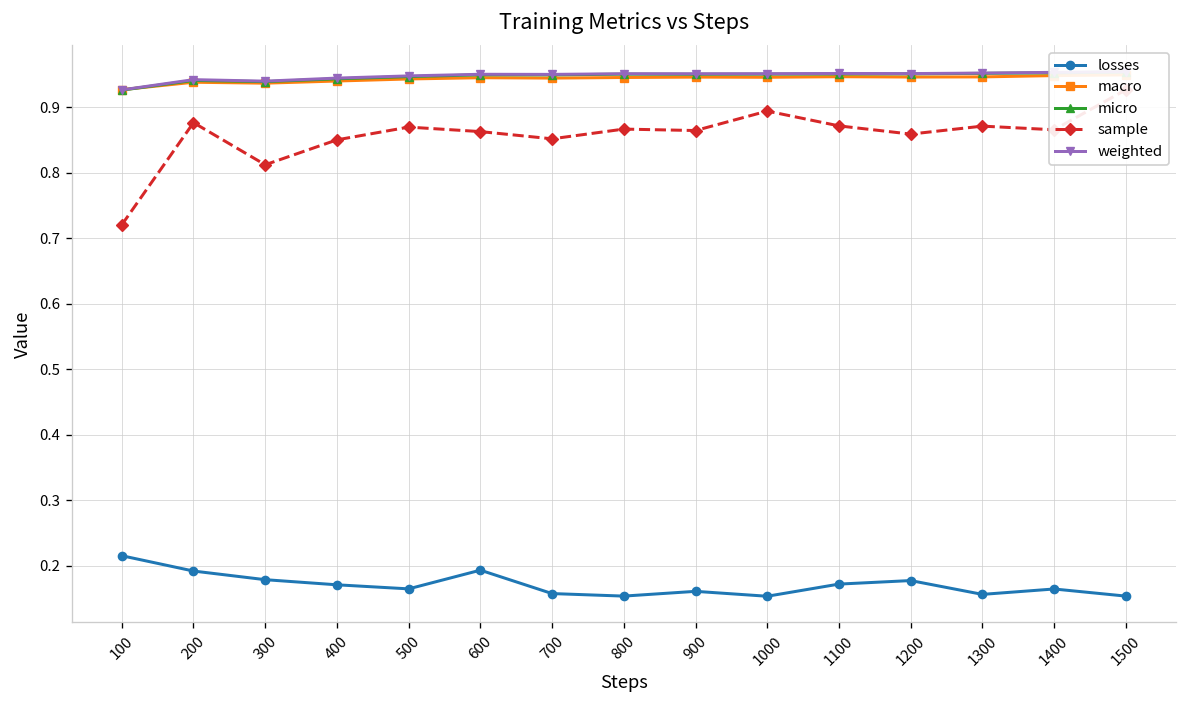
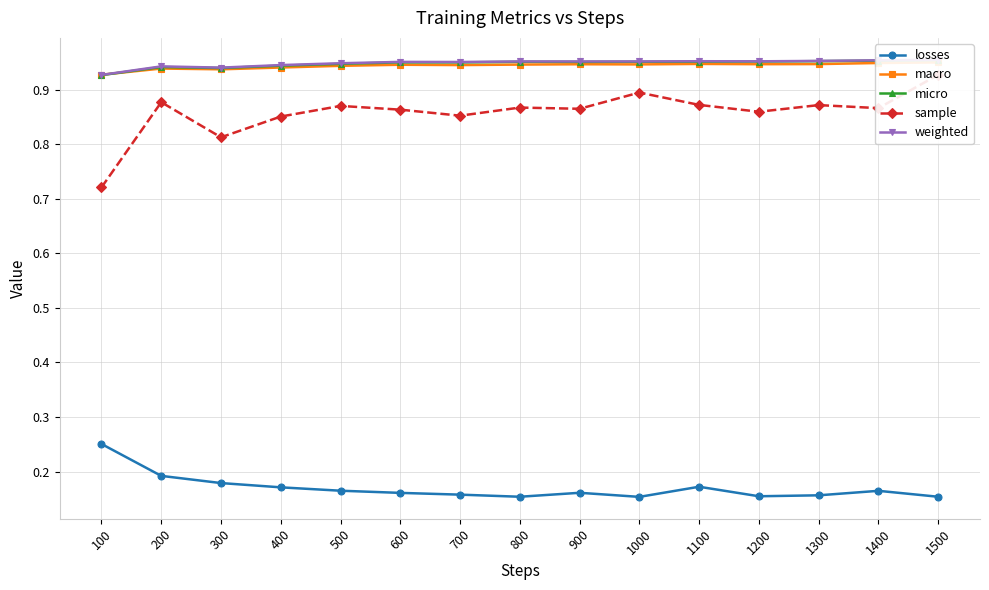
losses, 100: 0.22 -> 0.25
losses, 600: 0.19 -> 0.16
losses, 1200: 0.18 -> 0.15
